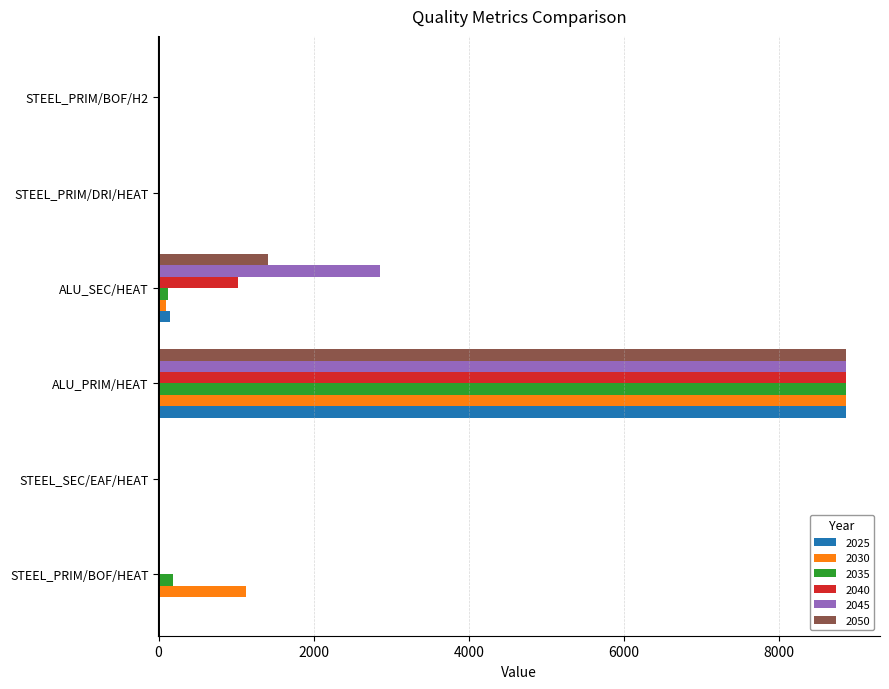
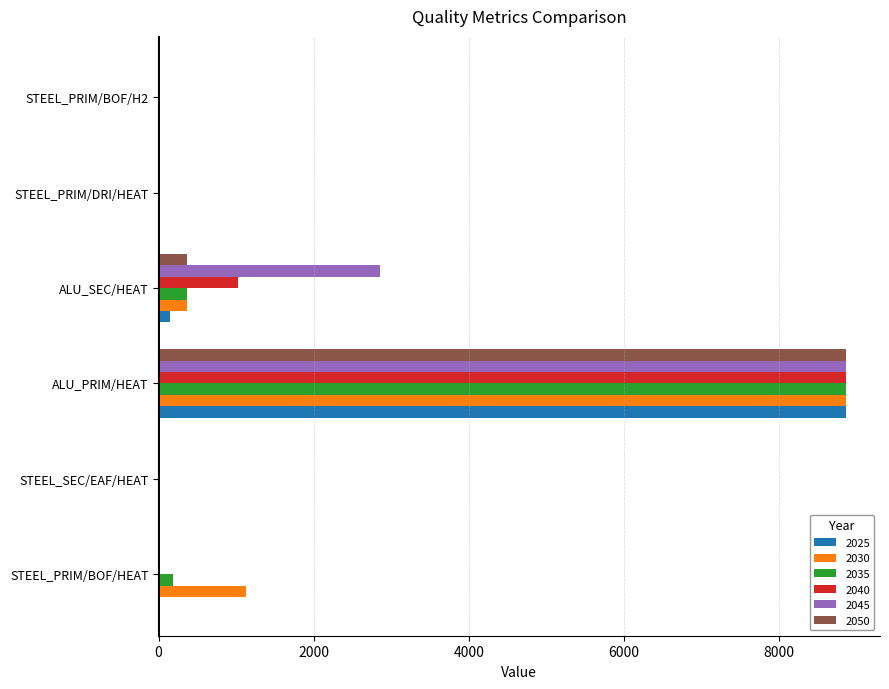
2050, ALU_SEC/HEAT: 1400 -> 400
2035, ALU_SEC/HEAT: 100 -> 400
2030, ALU_SEC/HEAT: 100 -> 400
